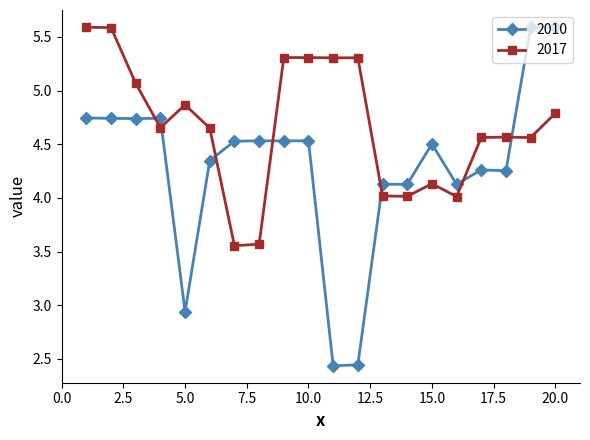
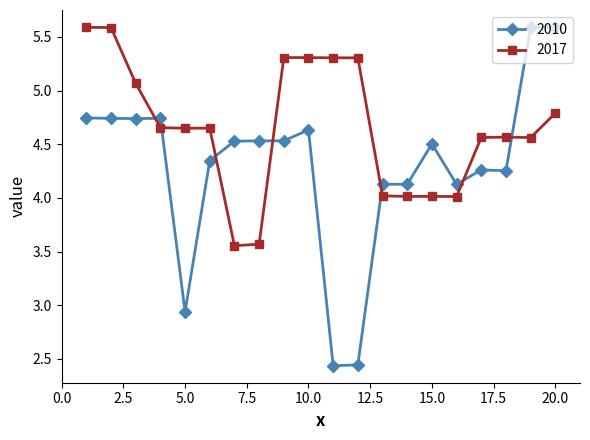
2017, 5.0: 4.87 -> 4.65
2010, 10.0: 4.53 -> 4.63
2017, 15.0: 4.13 -> 4.01
